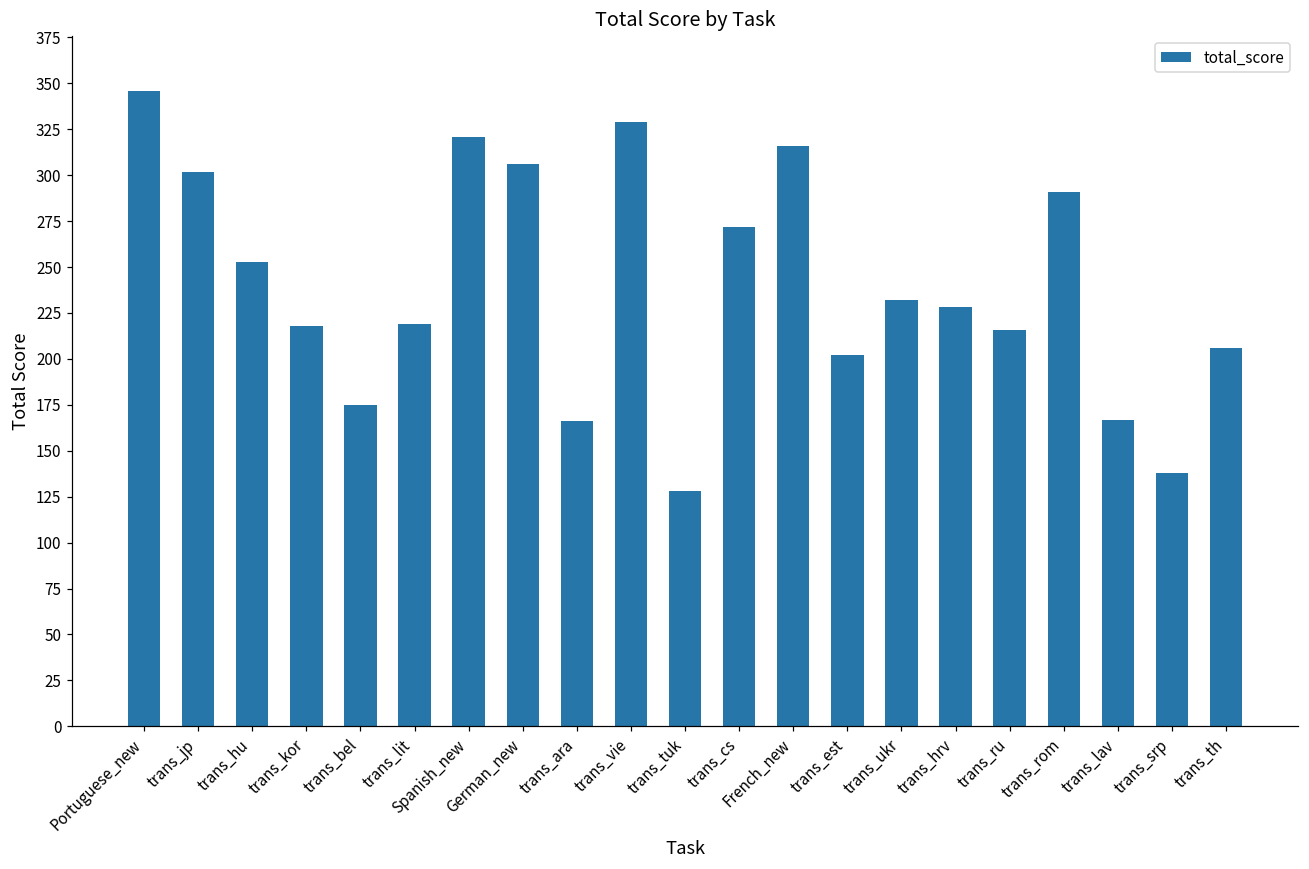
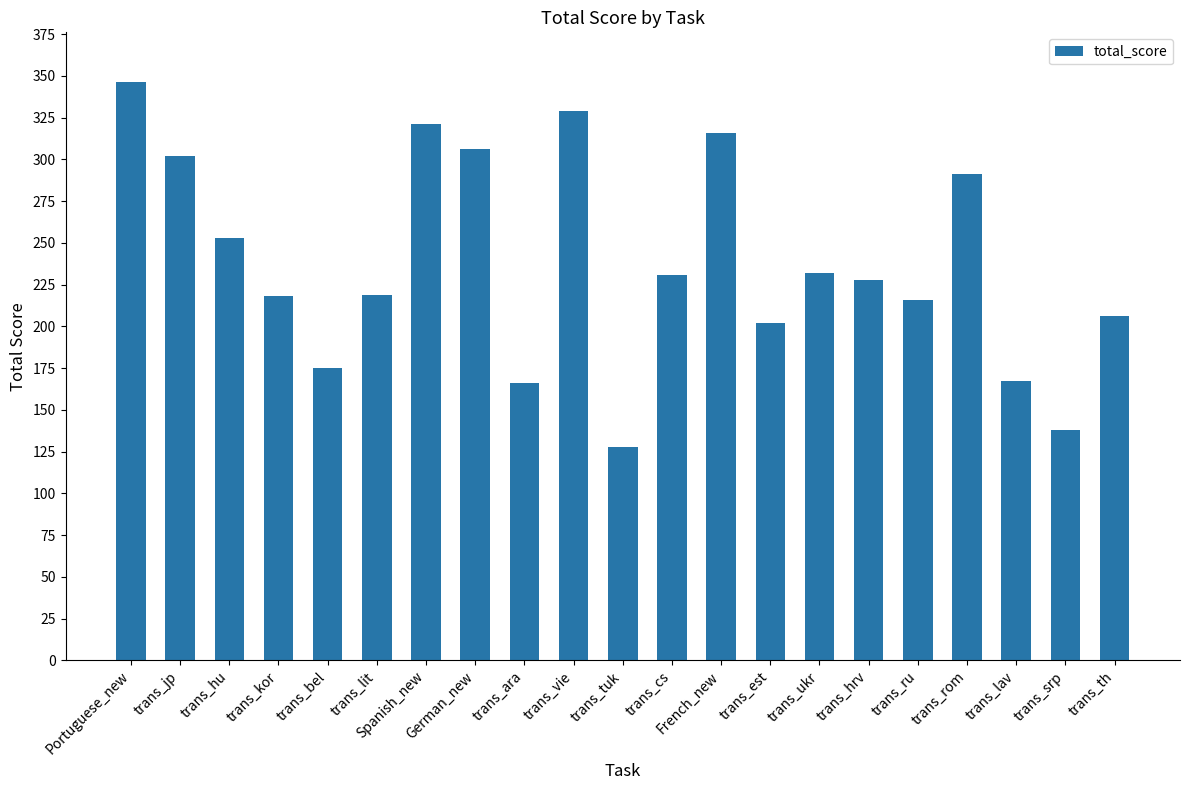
trans_cs: 272 -> 231
